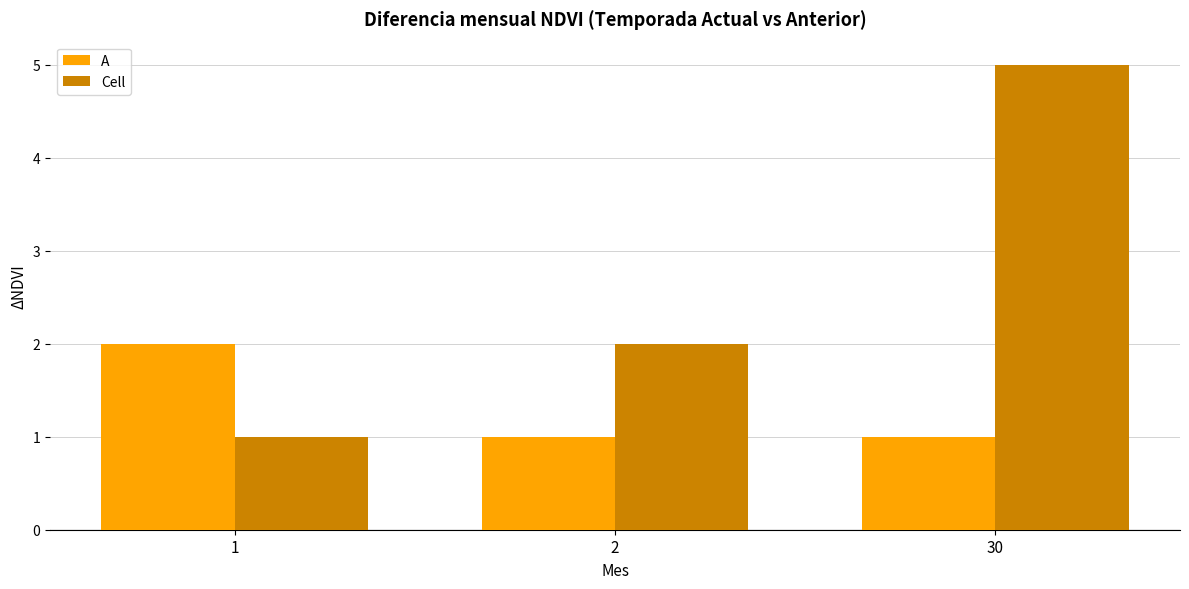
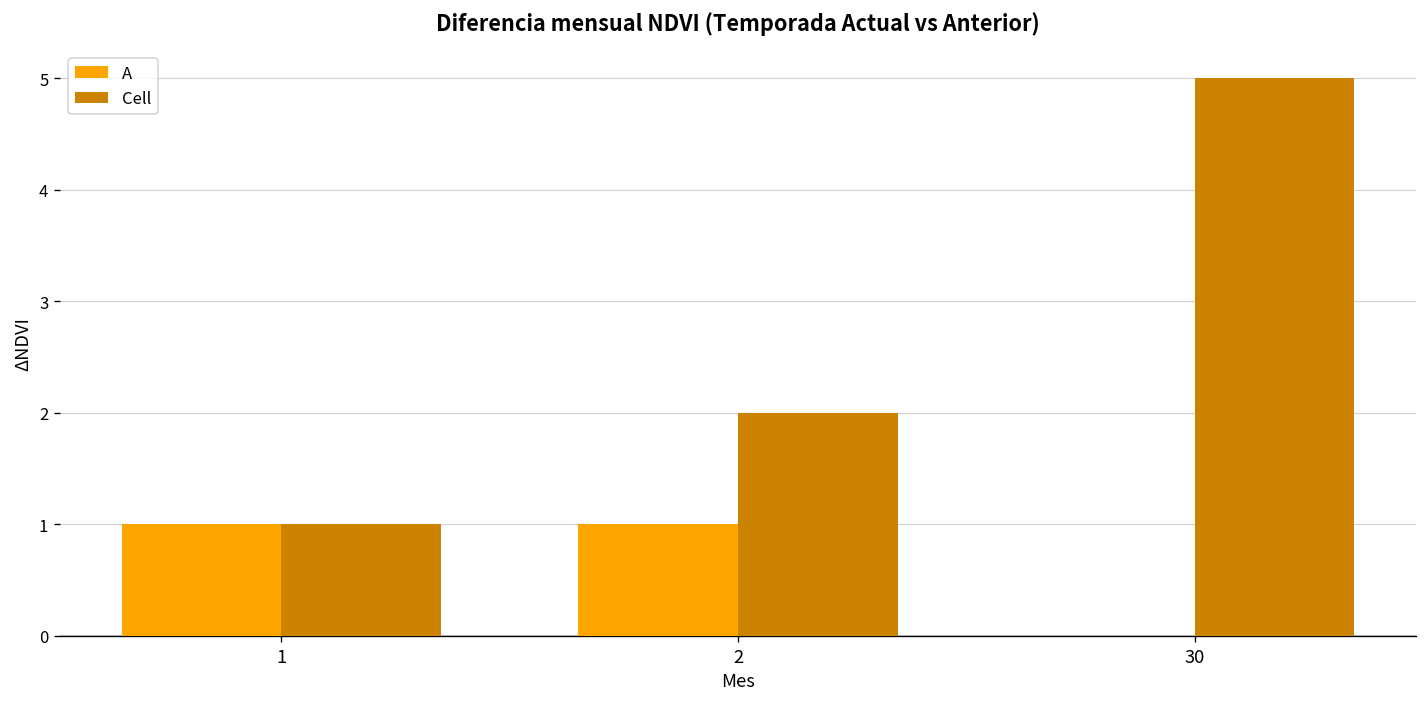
A, 1: 2 -> 1
A, 30: 1 -> 0
